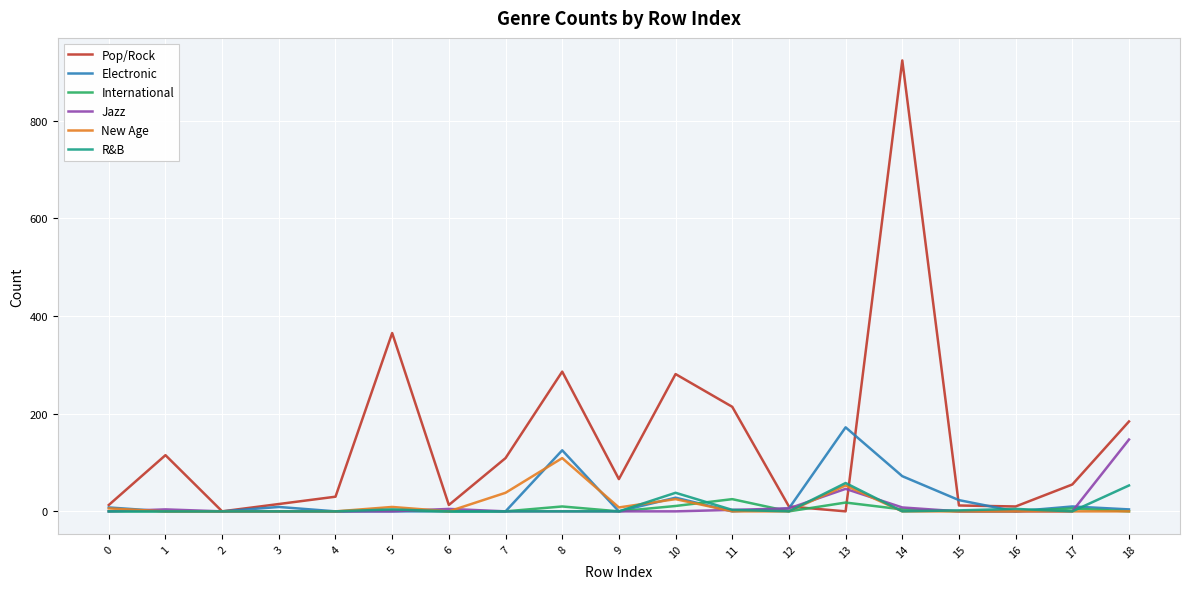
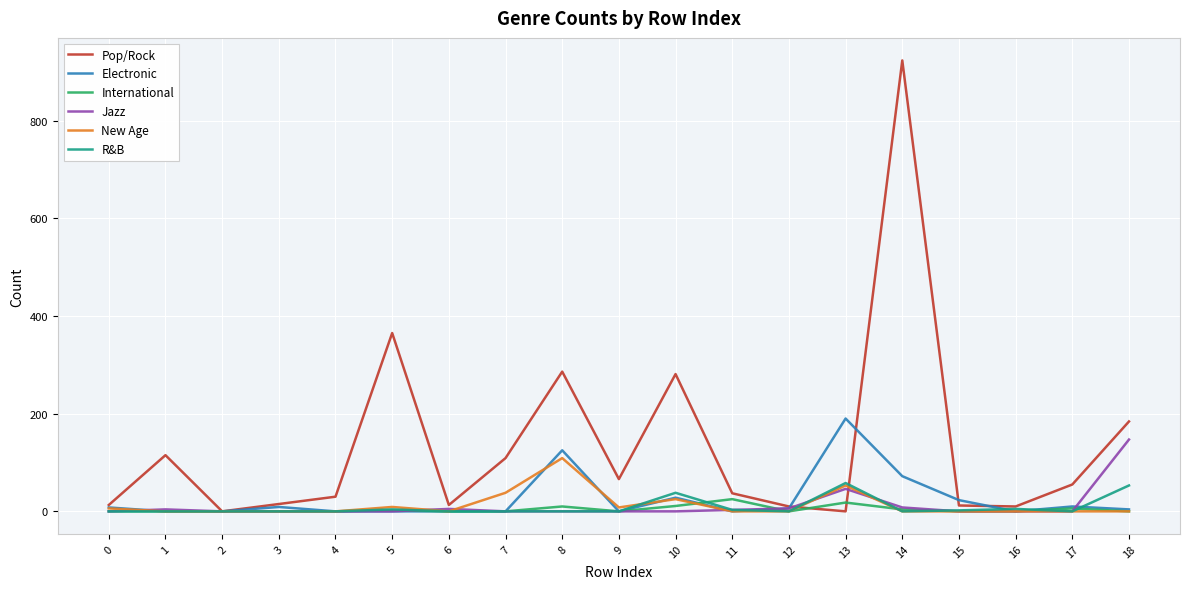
Pop/Rock, 11: 210 -> 40
Electronic, 13: 170 -> 190
